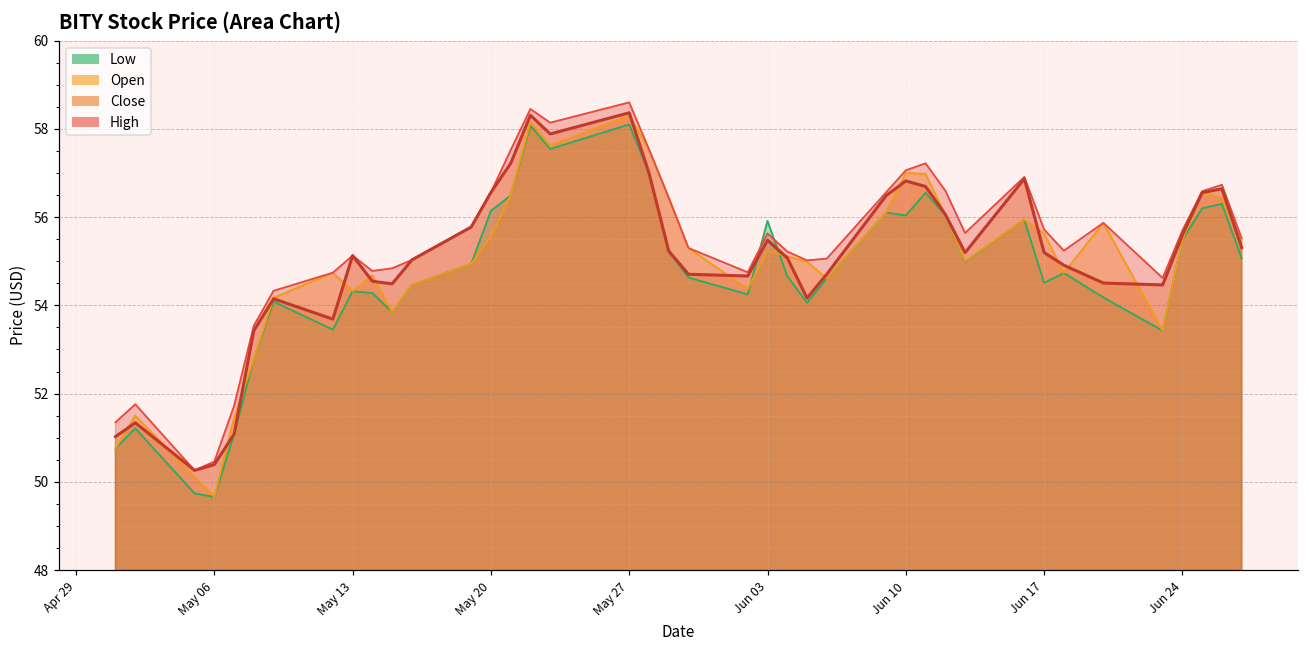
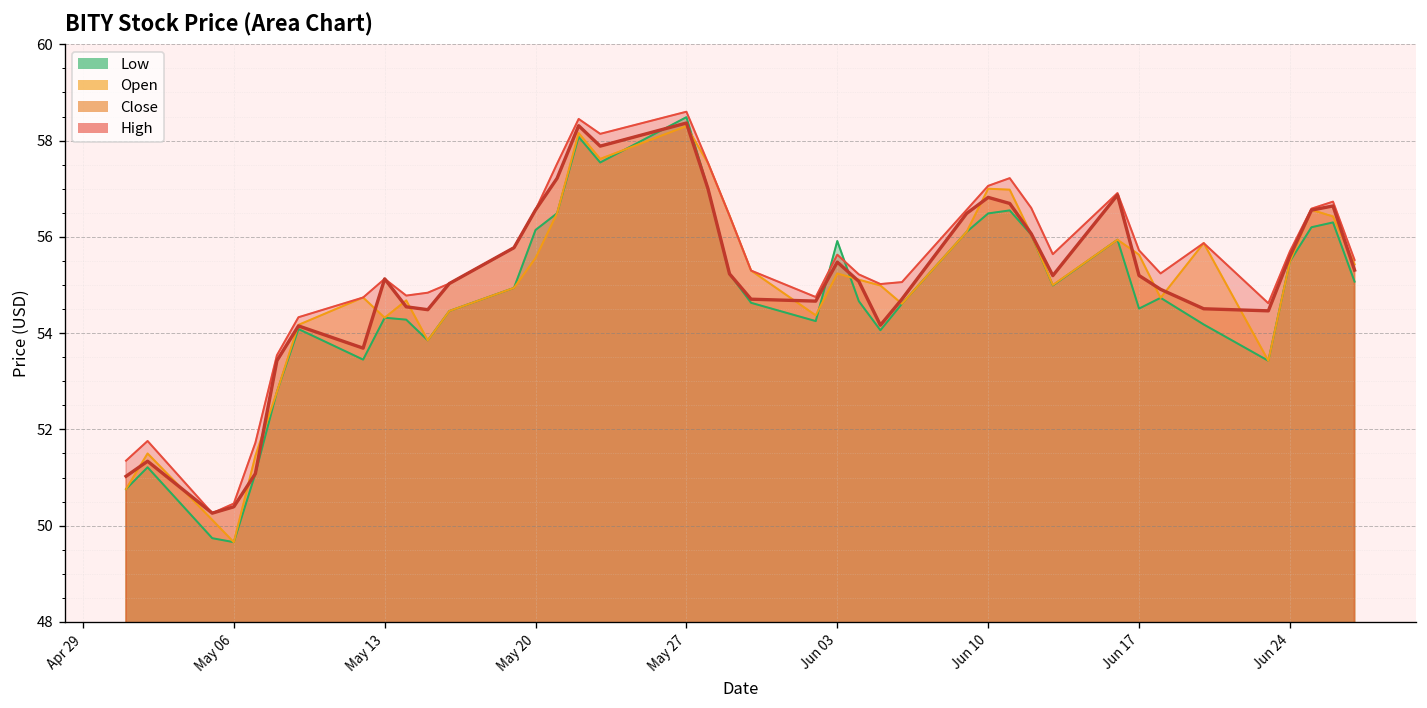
Low, May 27: 58.1 -> 58.5
Low, Jun 10: 56.0 -> 56.5
